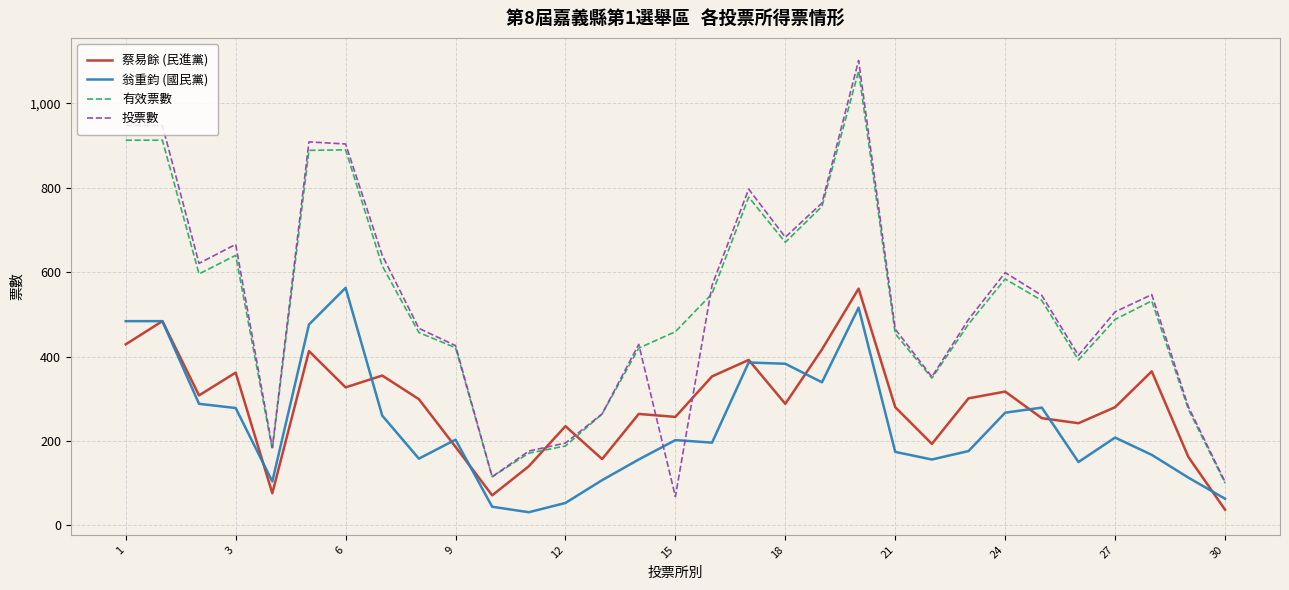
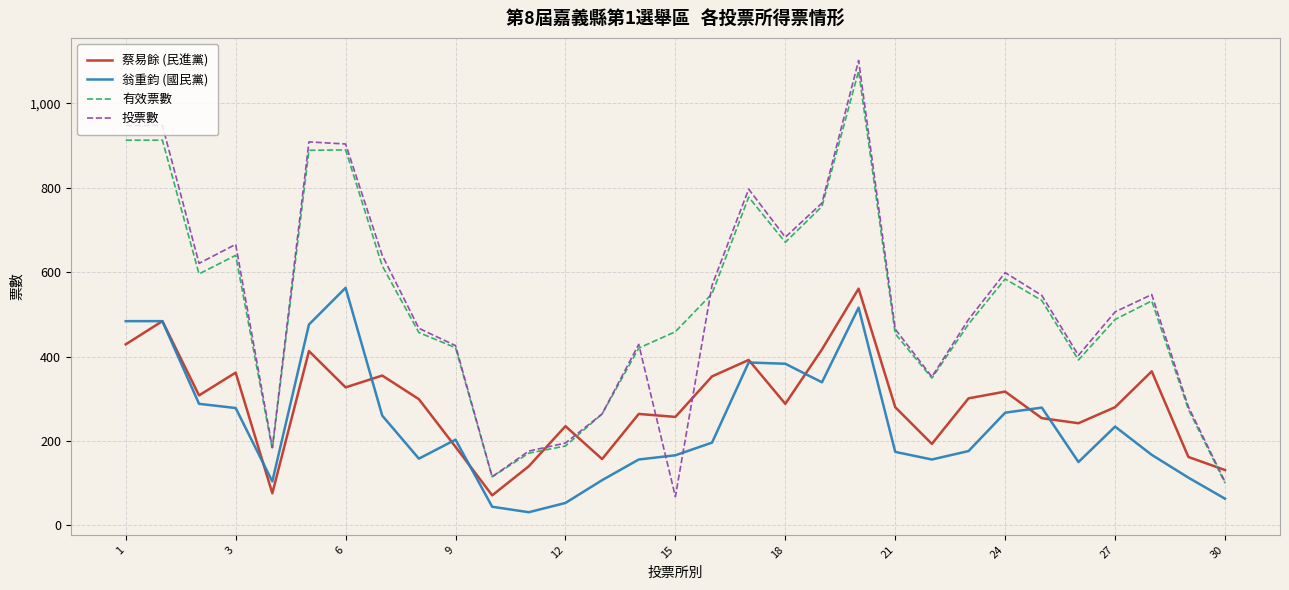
翁重鈞 (國民黨), 15: 200 -> 170
翁重鈞 (國民黨), 27: 210 -> 230
蔡易餘 (民進黨), 30: 40 -> 130
